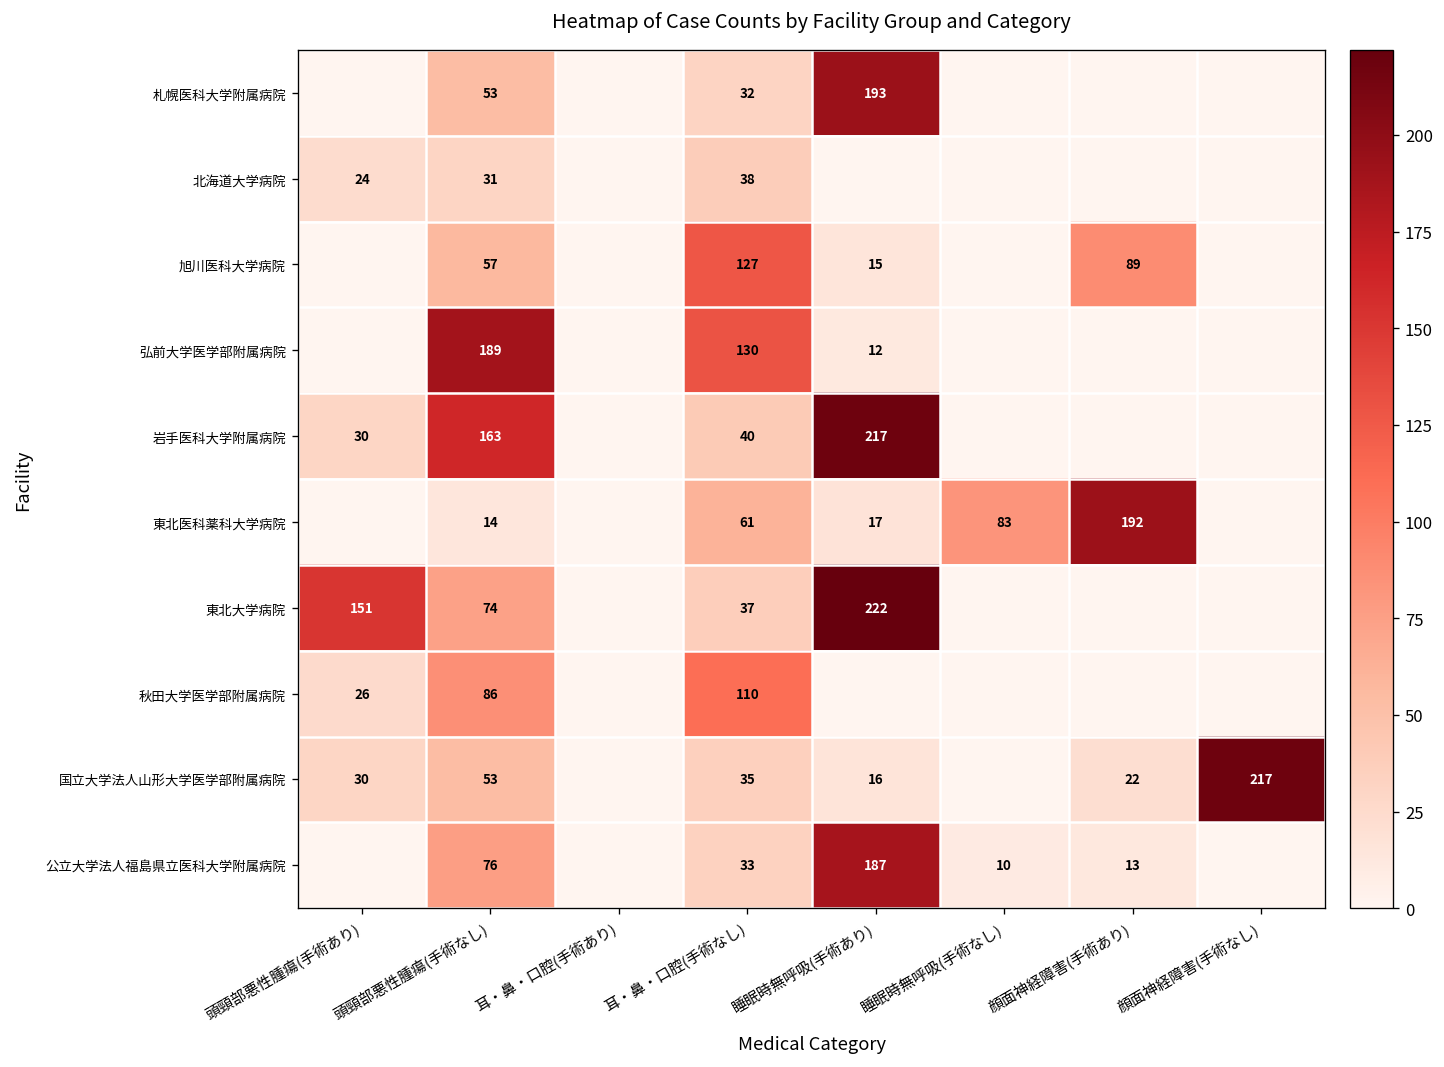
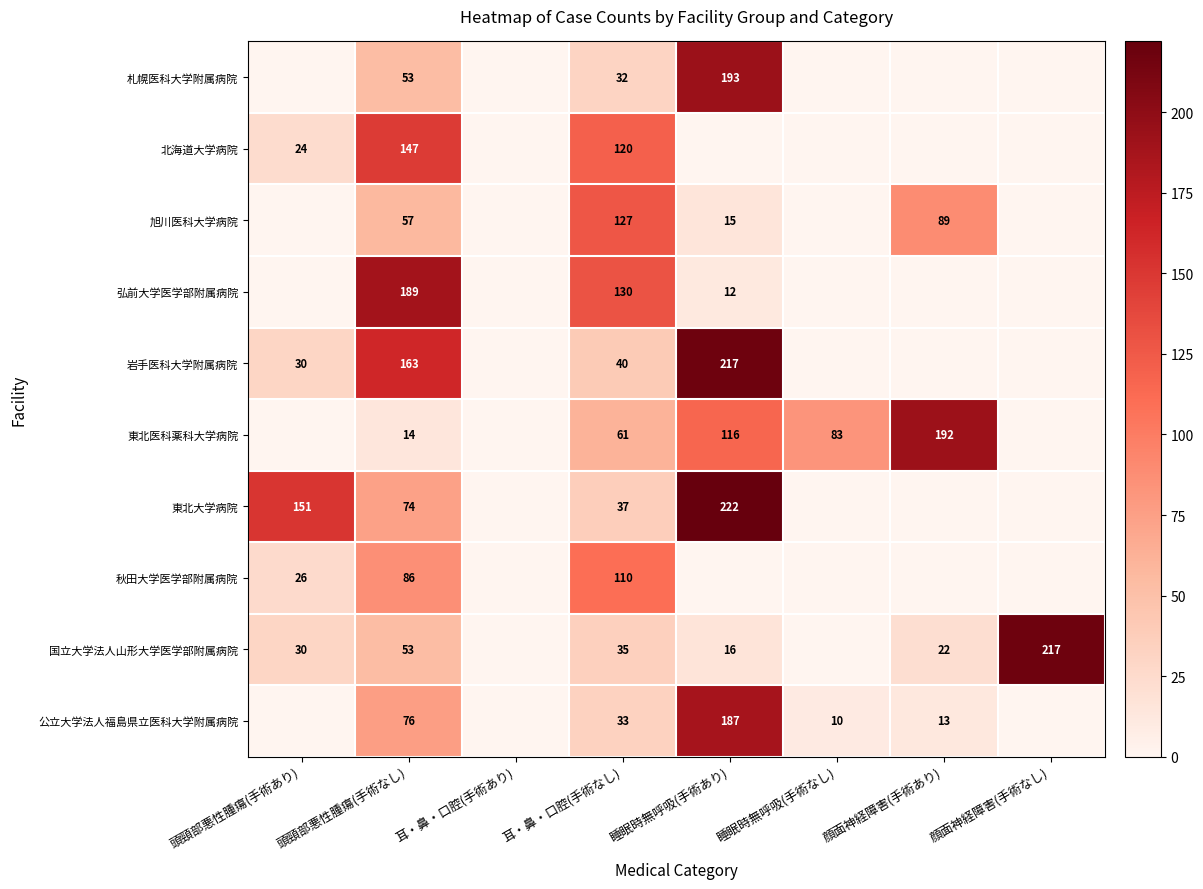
北海道大学病院, 頭頸部悪性腫瘍(手術なし): 31 -> 147
北海道大学病院, 耳・鼻・口腔(手術なし): 38 -> 120
東北医科薬科大学病院, 睡眠時無呼吸(手術あり): 17 -> 116
